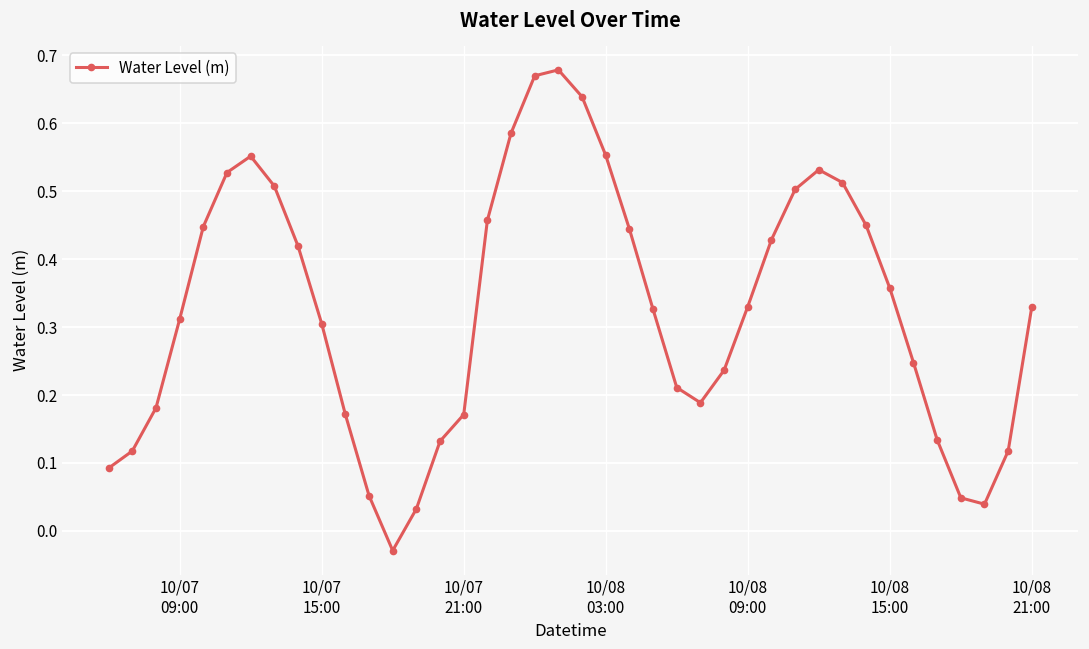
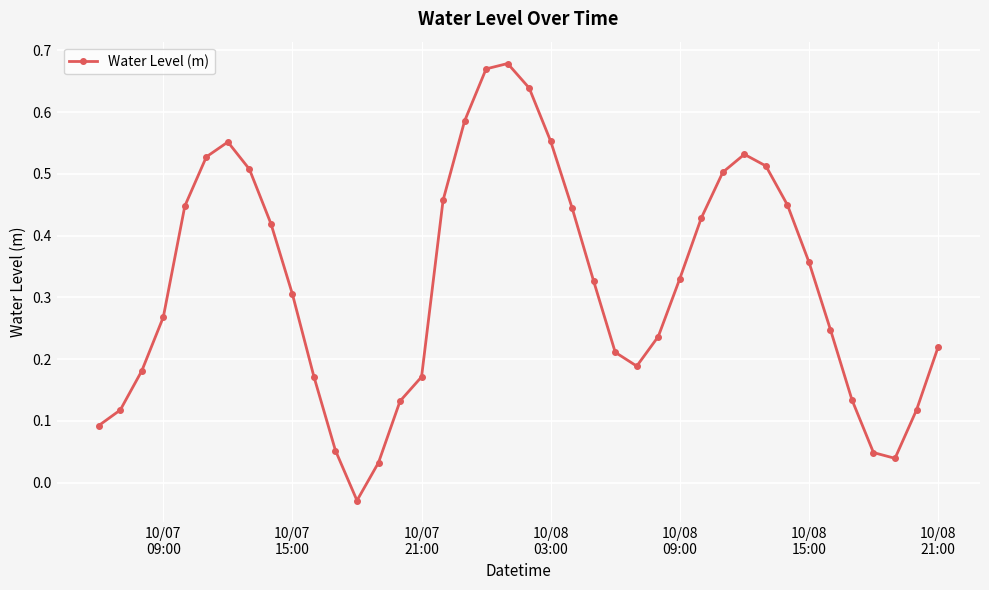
10/07 09:00: 0.31 -> 0.27
10/08 21:00: 0.33 -> 0.22
